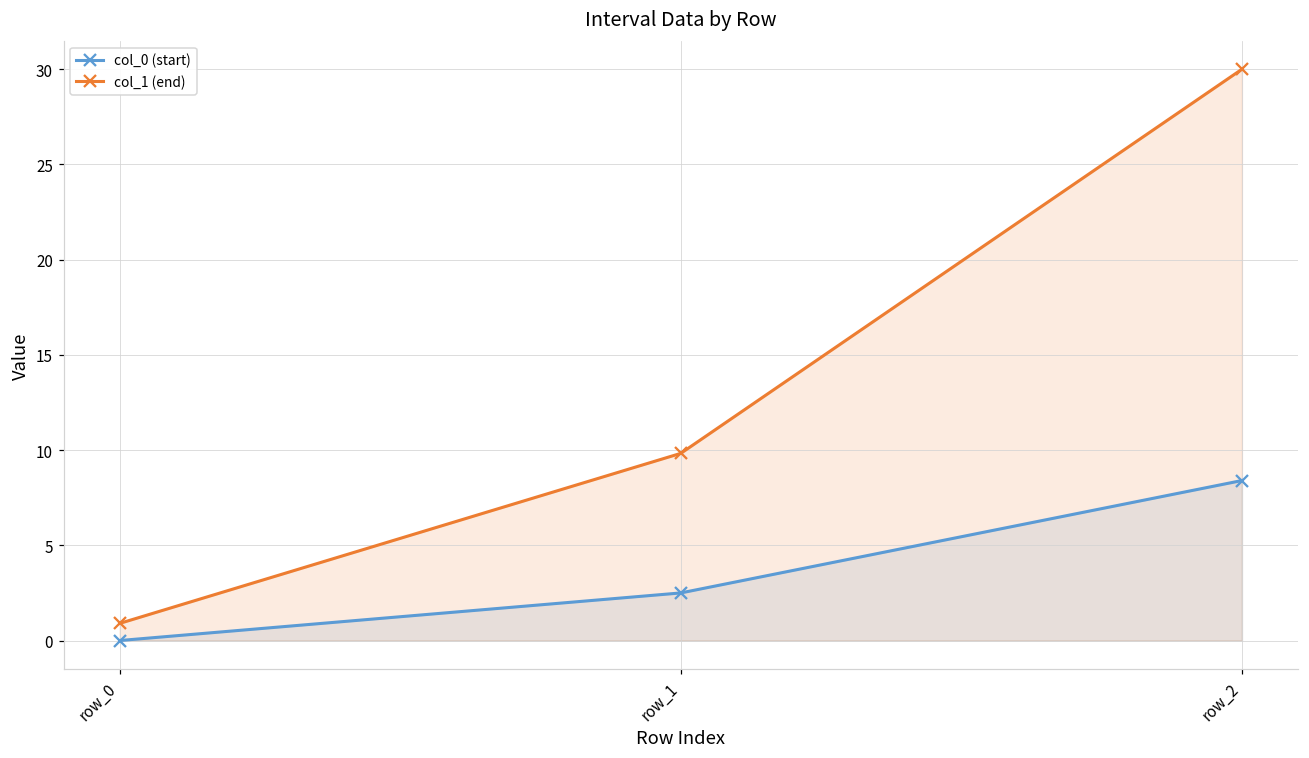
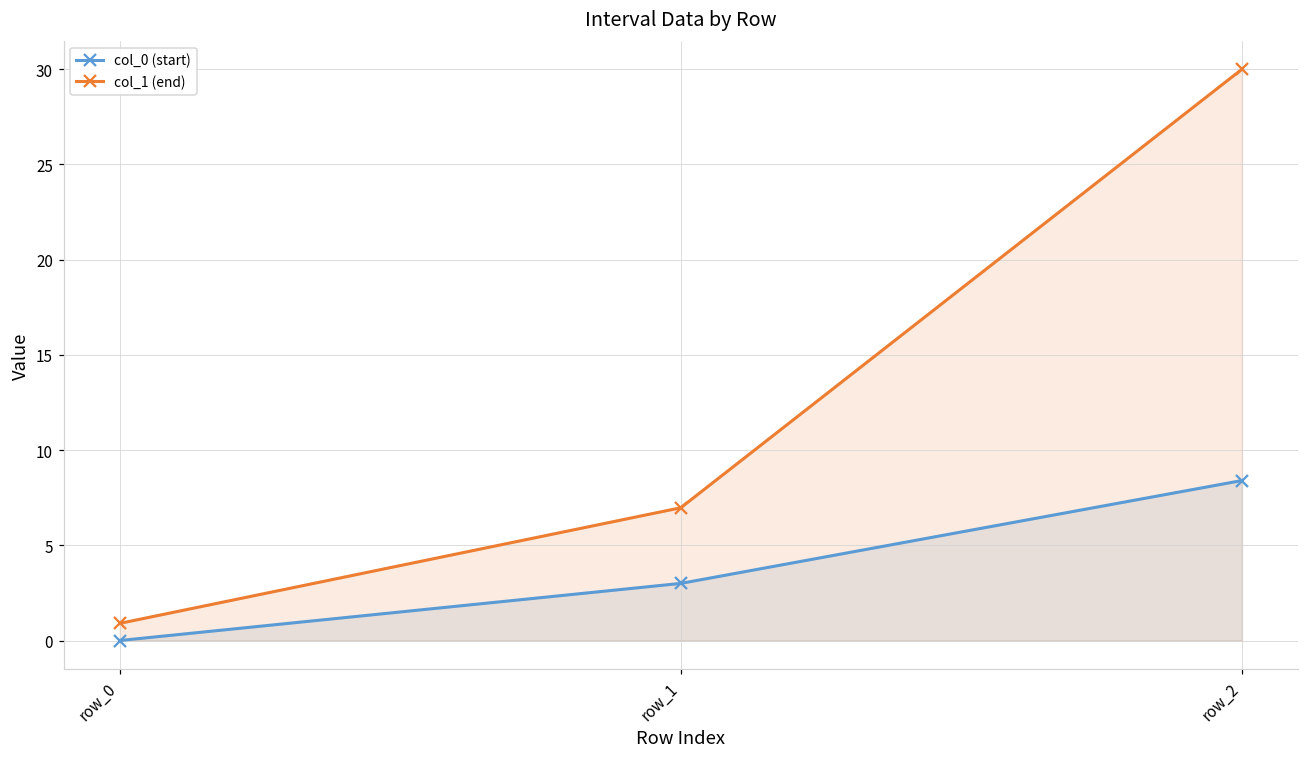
col_0 (start), row_1: 2.5 -> 3.0
col_1 (end), row_1: 9.8 -> 7.0
